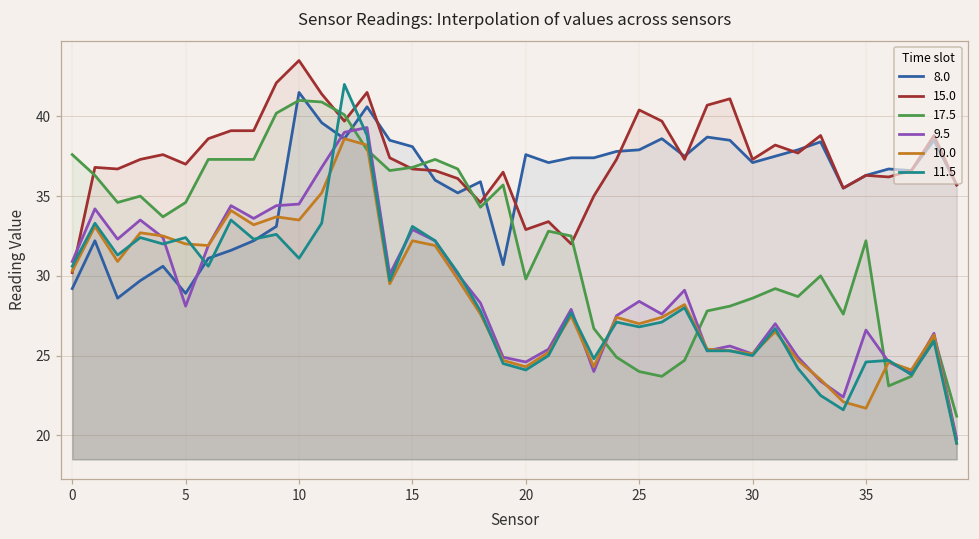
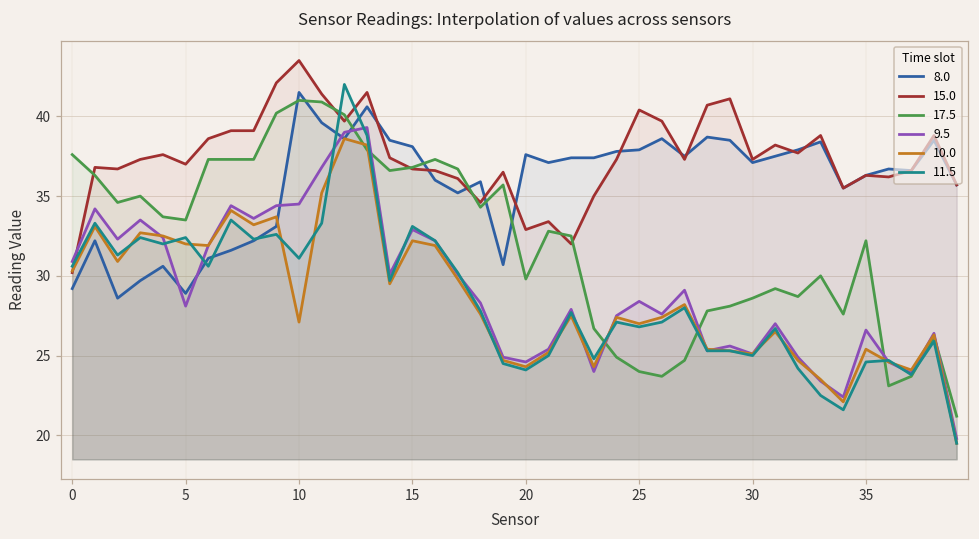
17.5, 5: 34.6 -> 33.5
10.0, 10: 33.5 -> 27.1
10.0, 35: 21.7 -> 25.4
